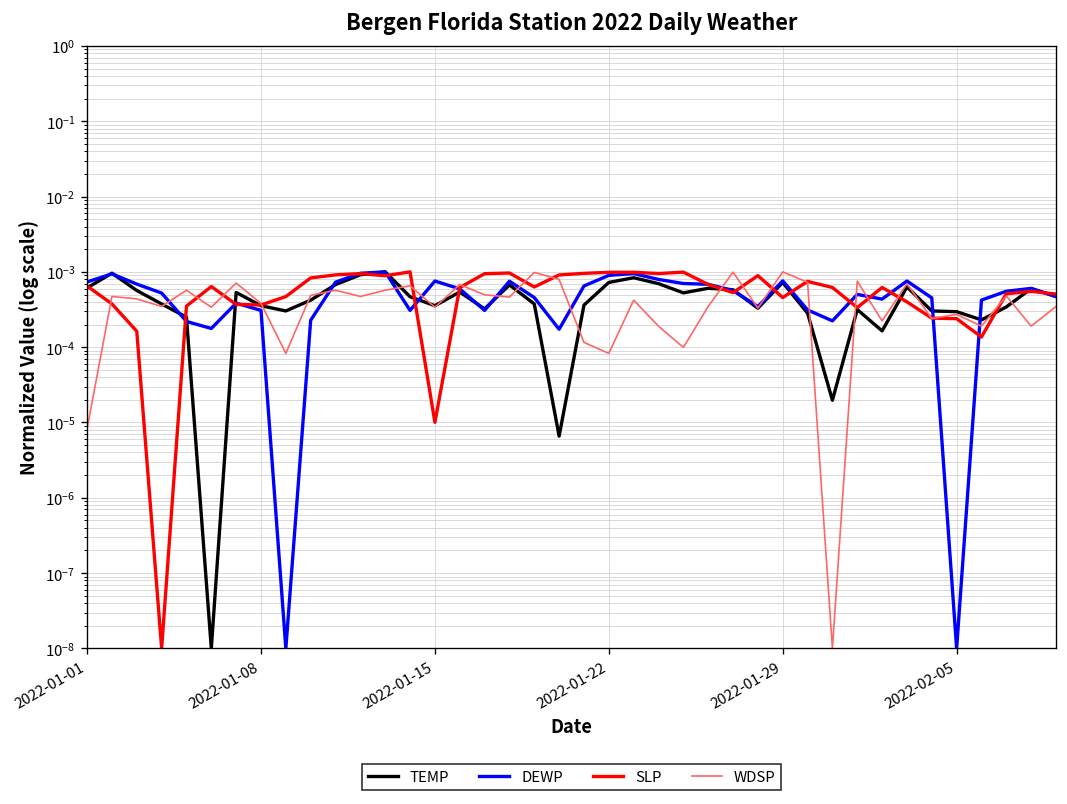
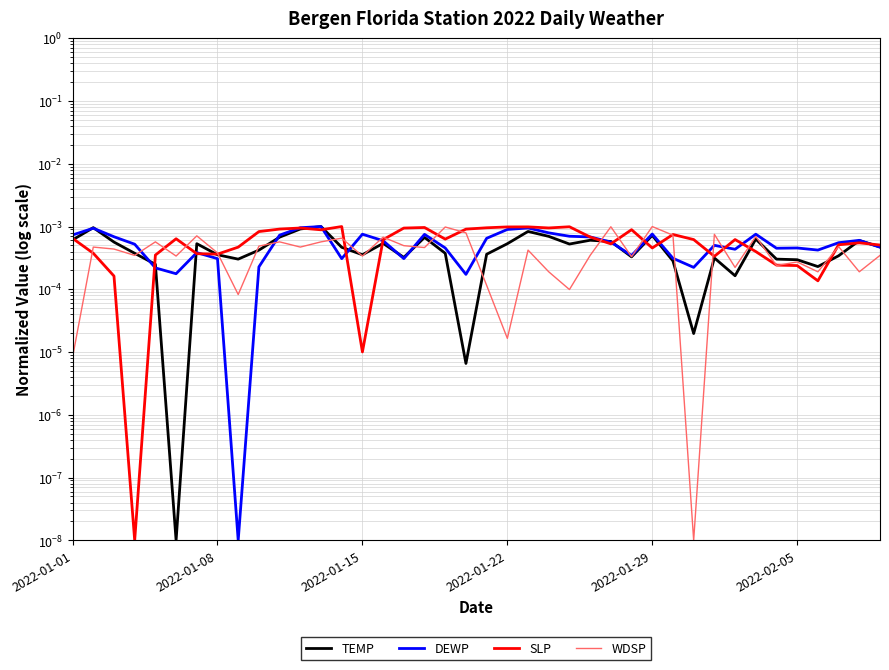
TEMP, 2022-01-22: 0.0007 -> 0.0005
WDSP, 2022-01-22: 0.00008 -> 0.000017
DEWP, 2022-02-05: 0.000000010 -> 0.0005
